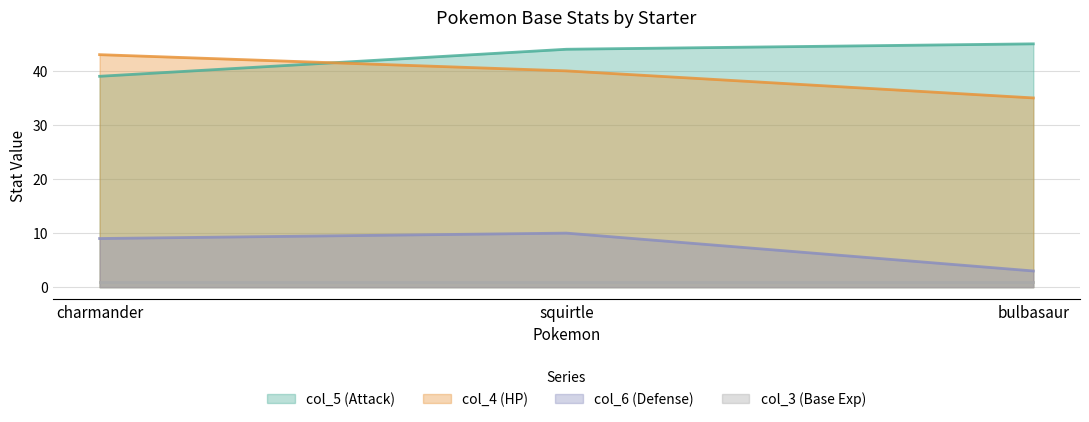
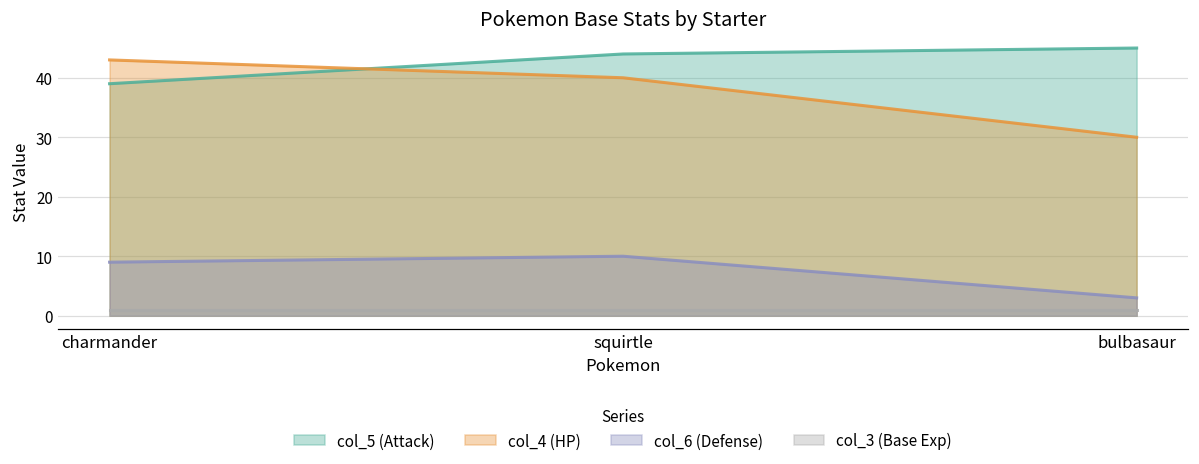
col_4 (HP), bulbasaur: 35 -> 30
